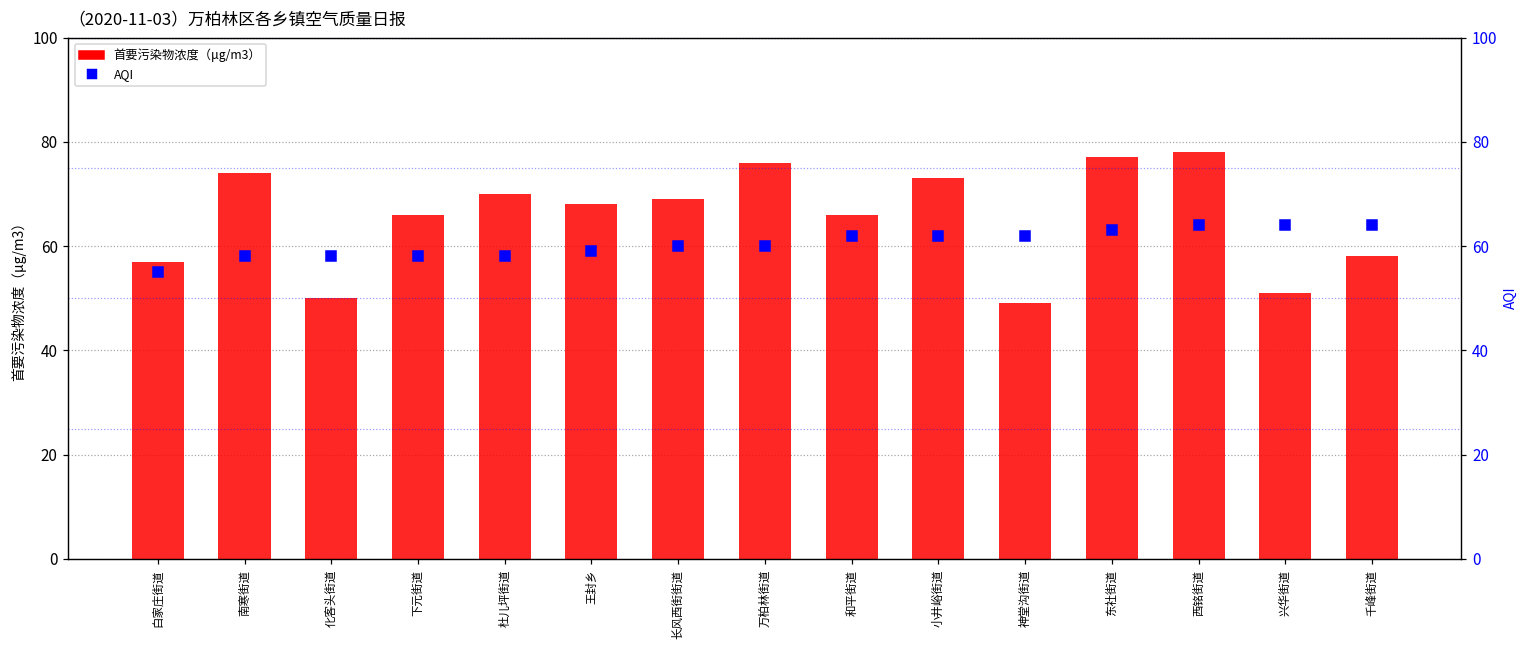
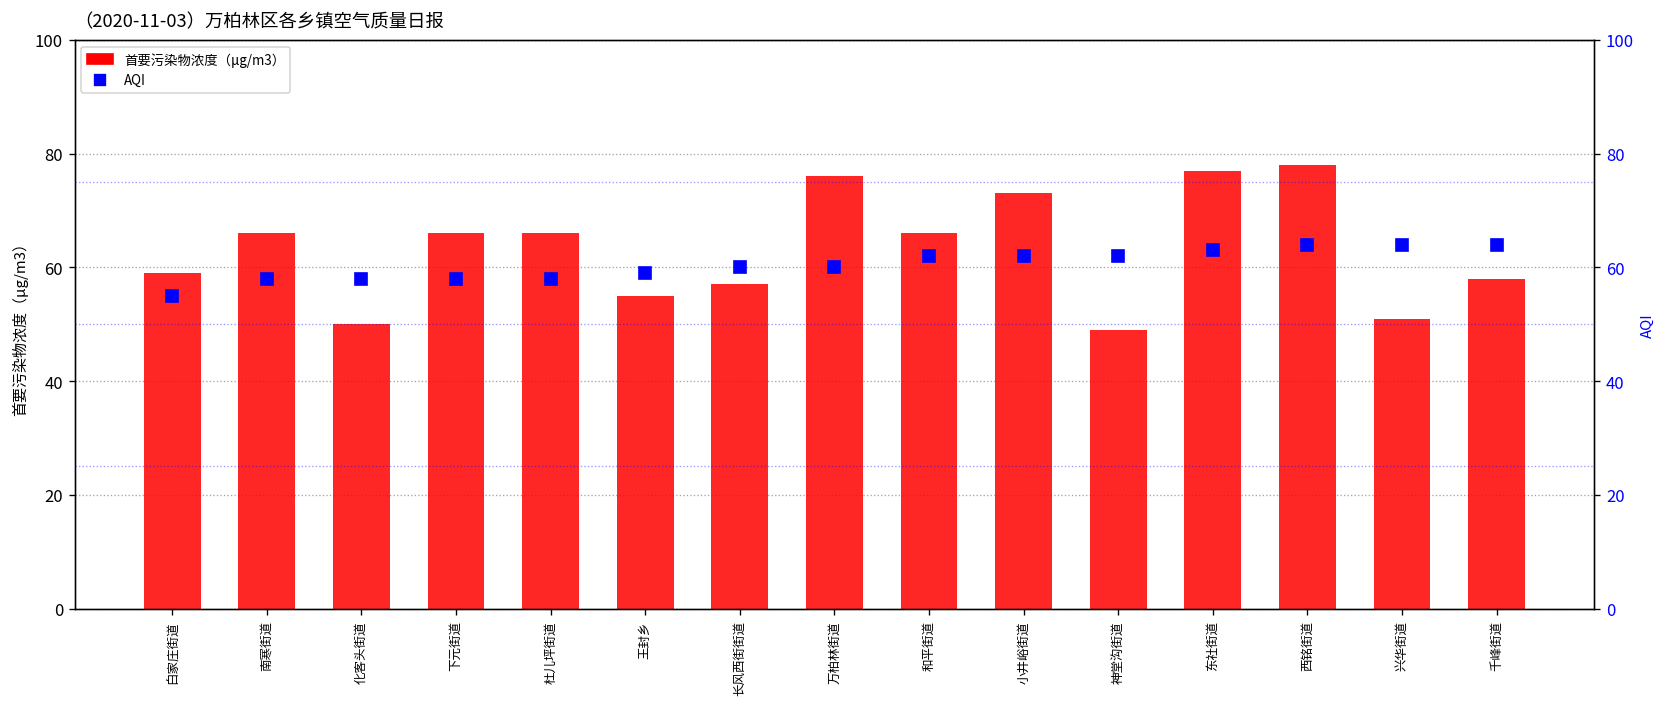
首要污染物浓度（μg/m3）, 白家庄街道: 57 -> 59
首要污染物浓度（μg/m3）, 南寒街道: 74 -> 66
首要污染物浓度（μg/m3）, 杜儿坪街道: 70 -> 66
首要污染物浓度（μg/m3）, 王封乡: 68 -> 55
首要污染物浓度（μg/m3）, 长风西街街道: 69 -> 57
